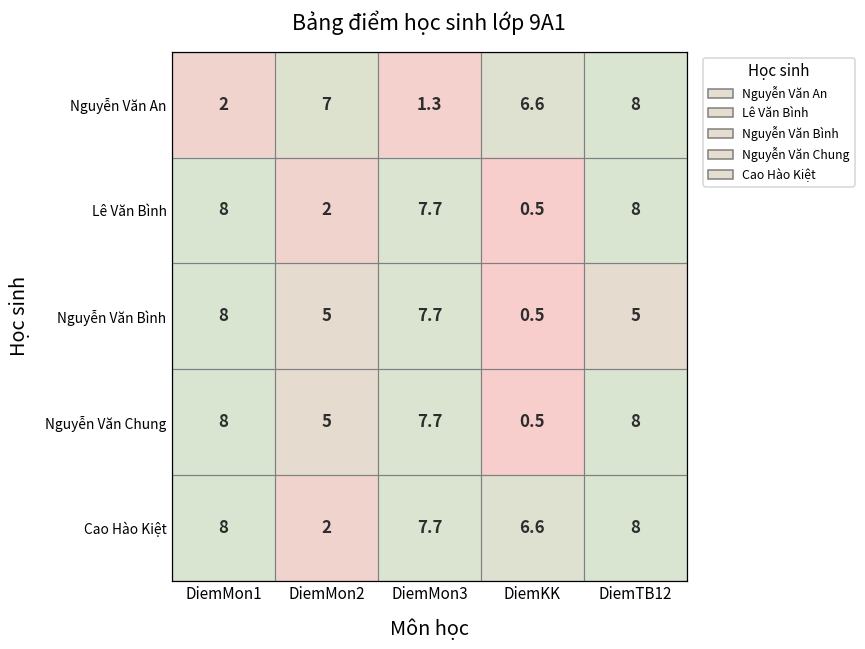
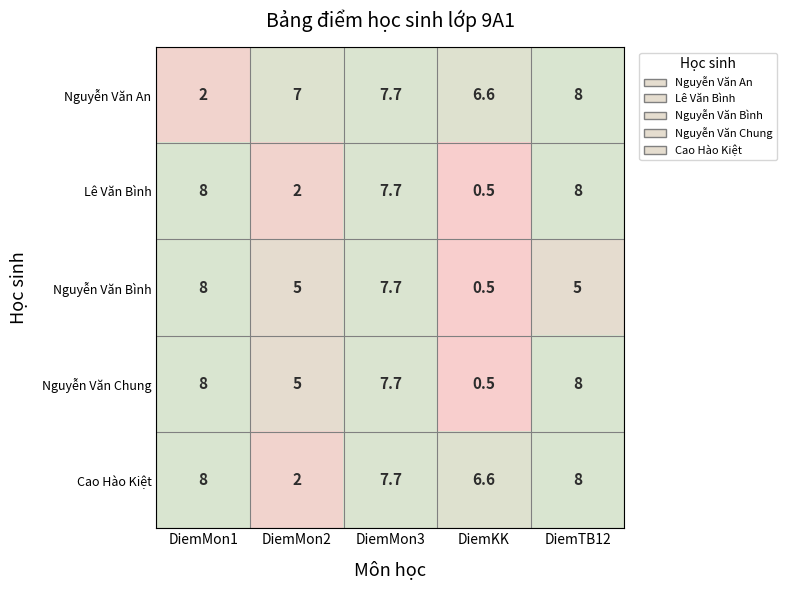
Nguyễn Văn An, DiemMon3: 1.3 -> 7.7
